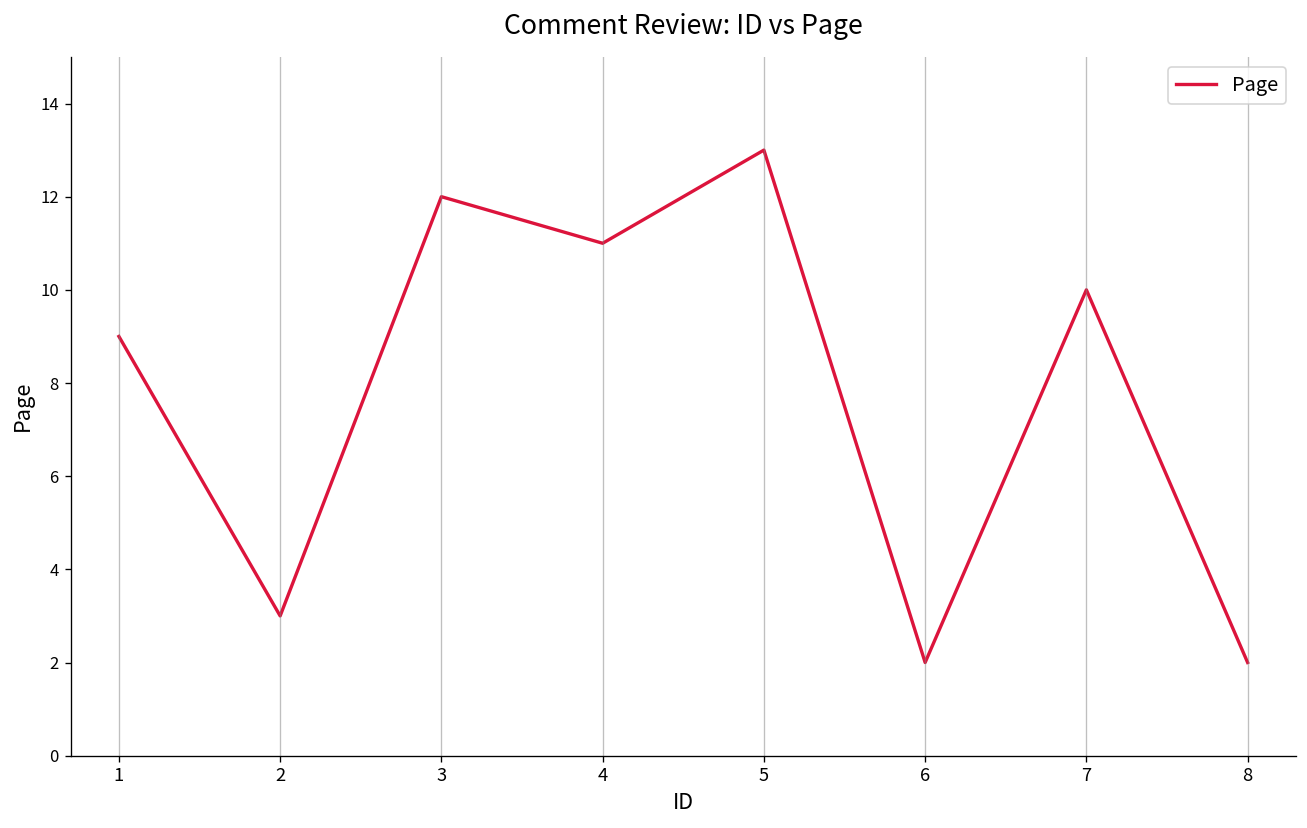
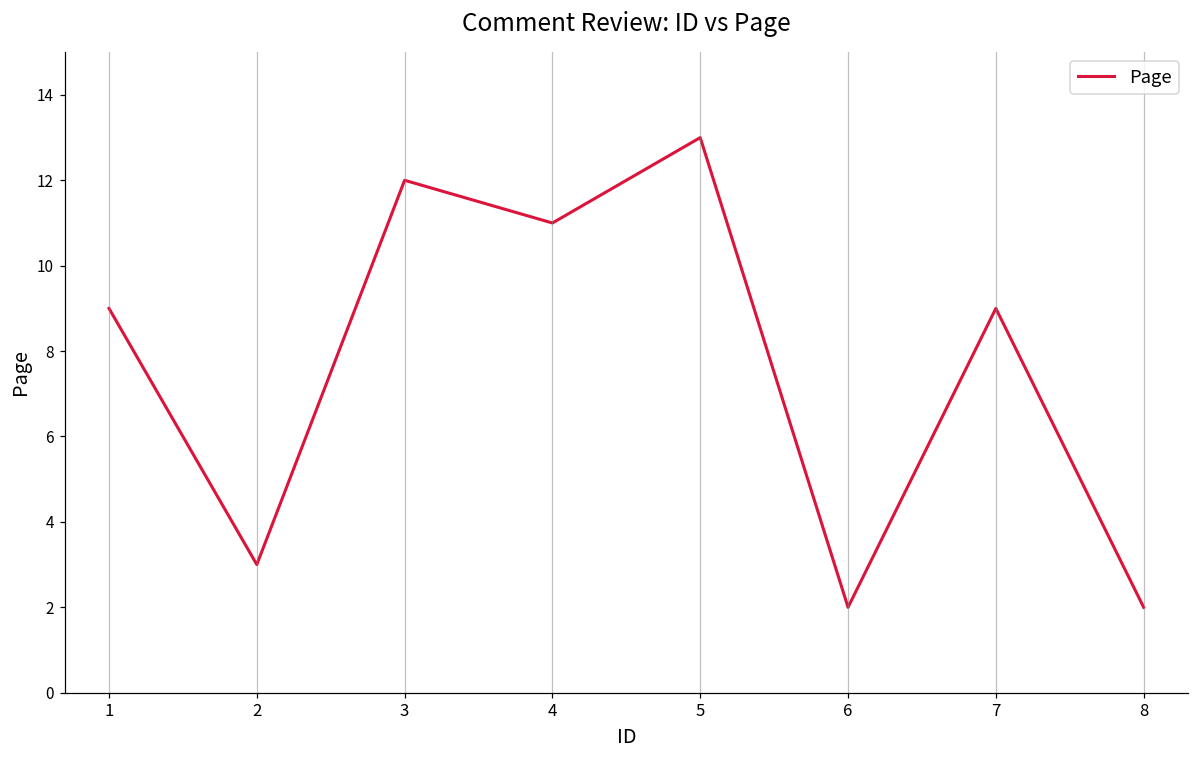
7: 10 -> 9
